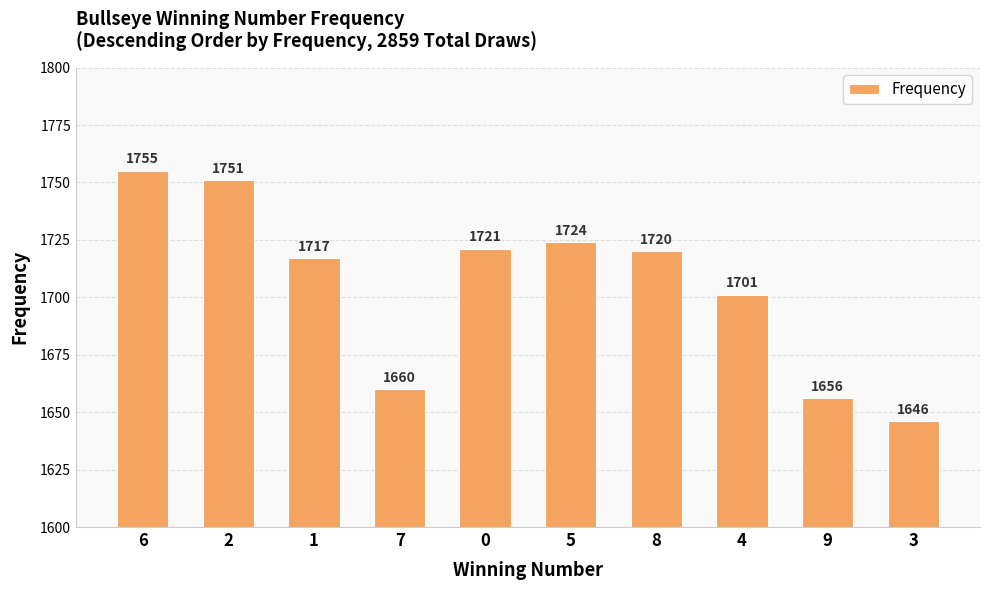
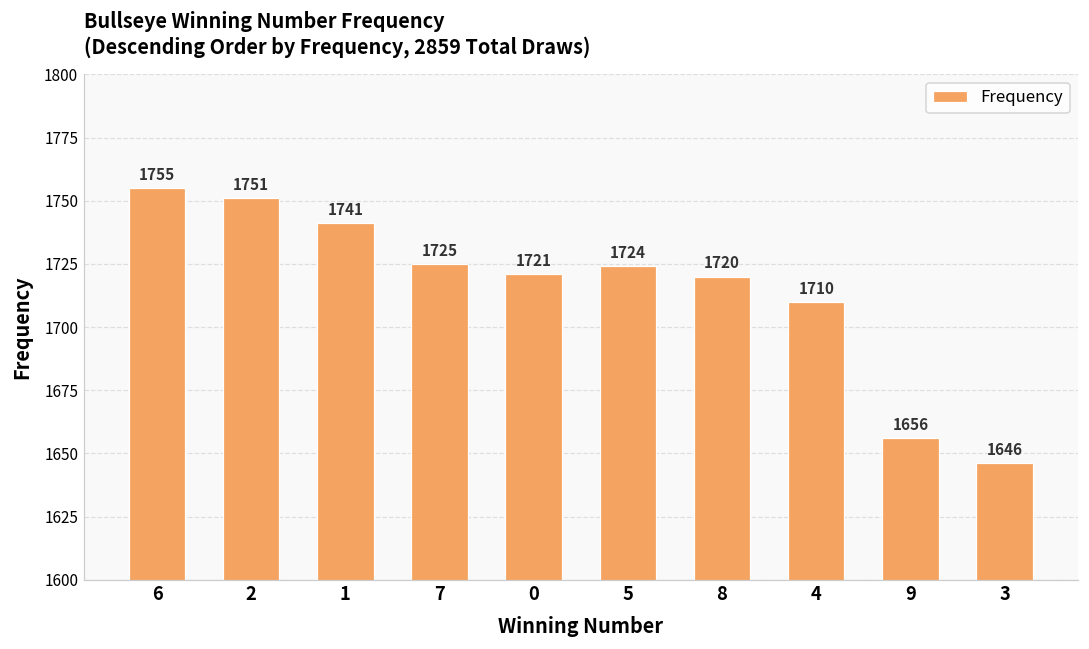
1: 1717 -> 1741
7: 1660 -> 1725
4: 1701 -> 1710
